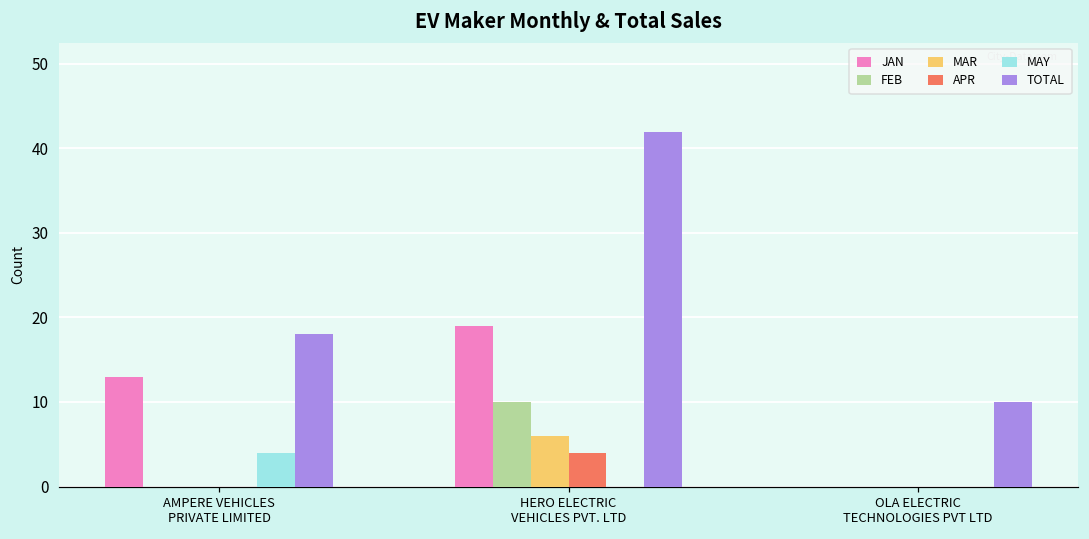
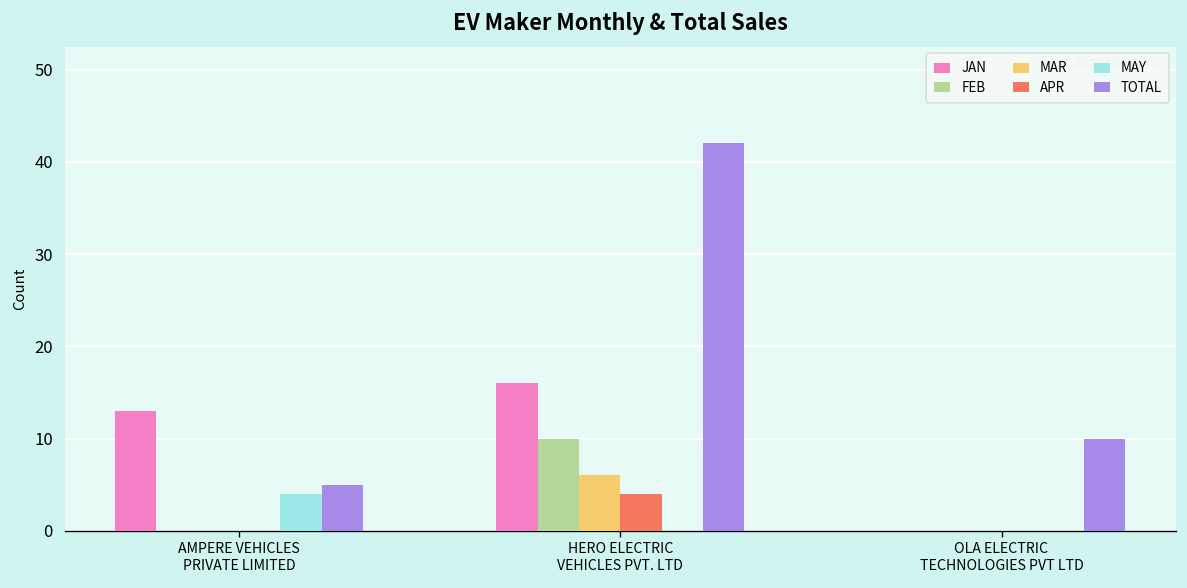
TOTAL, AMPERE VEHICLES PRIVATE LIMITED: 18 -> 5
JAN, HERO ELECTRIC VEHICLES PVT. LTD: 19 -> 16
